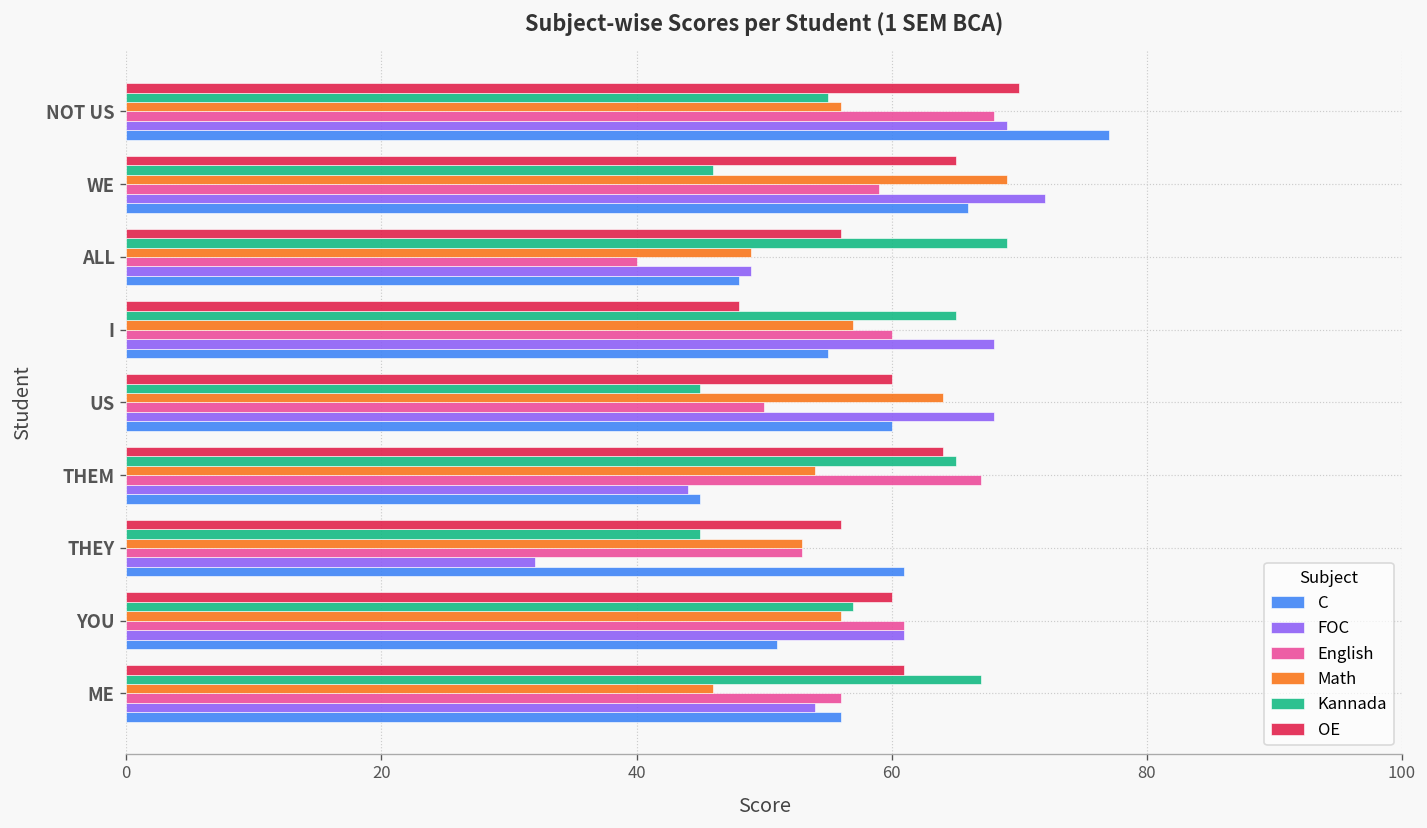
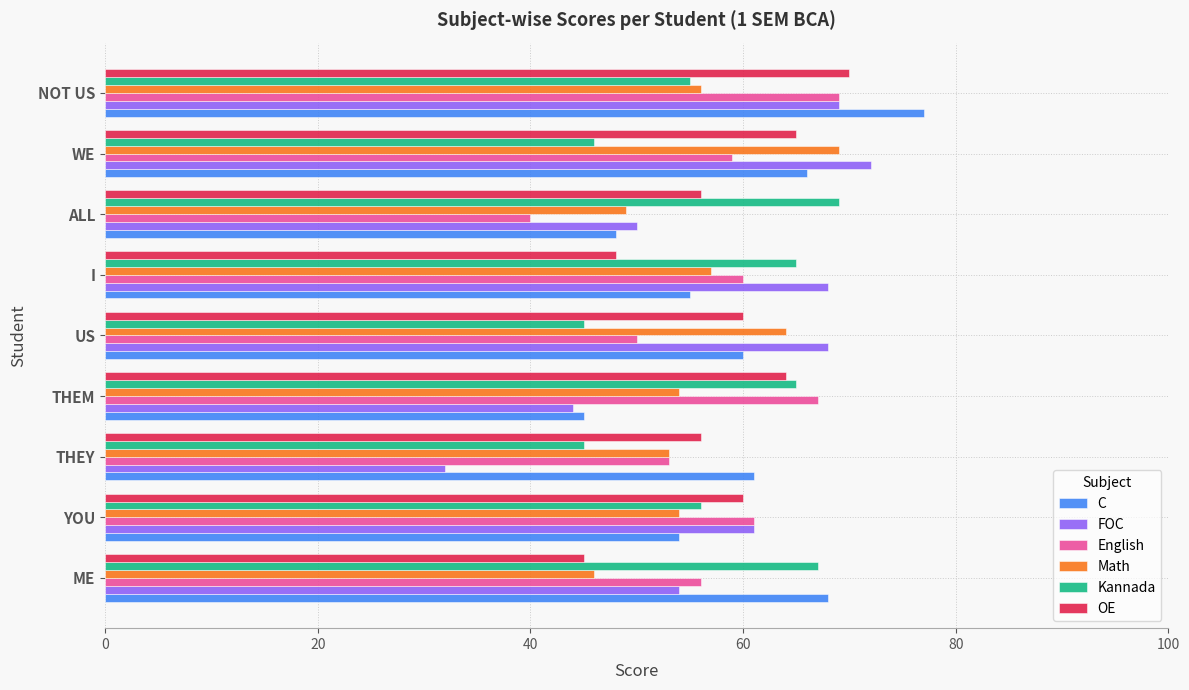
English, NOT US: 68 -> 69
FOC, ALL: 49 -> 50
Kannada, YOU: 57 -> 56
Math, YOU: 56 -> 54
C, YOU: 51 -> 54
OE, ME: 61 -> 45
C, ME: 56 -> 68
